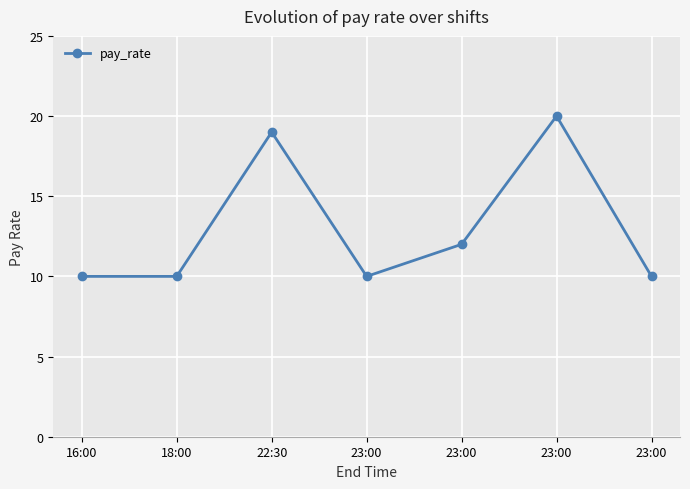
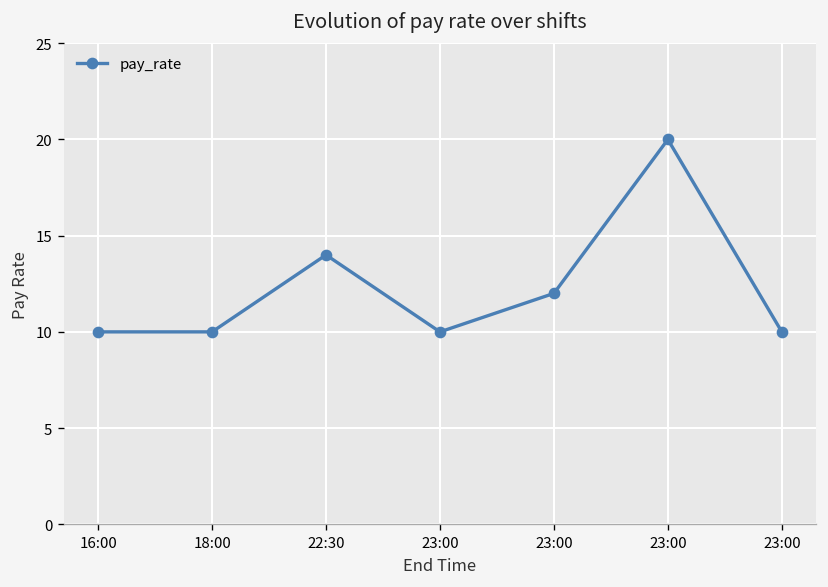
22:30: 19 -> 14
